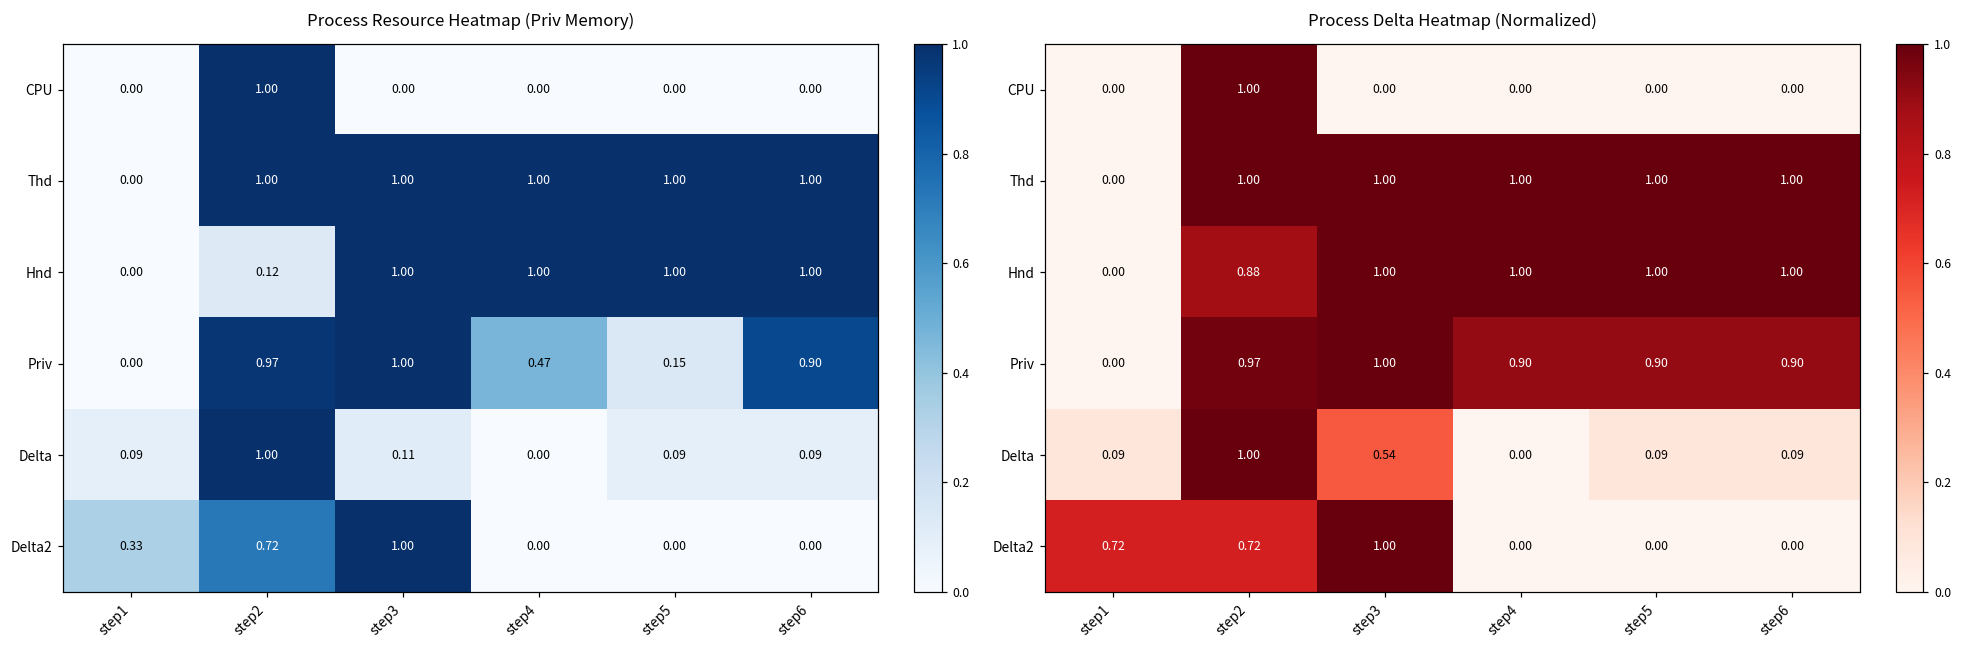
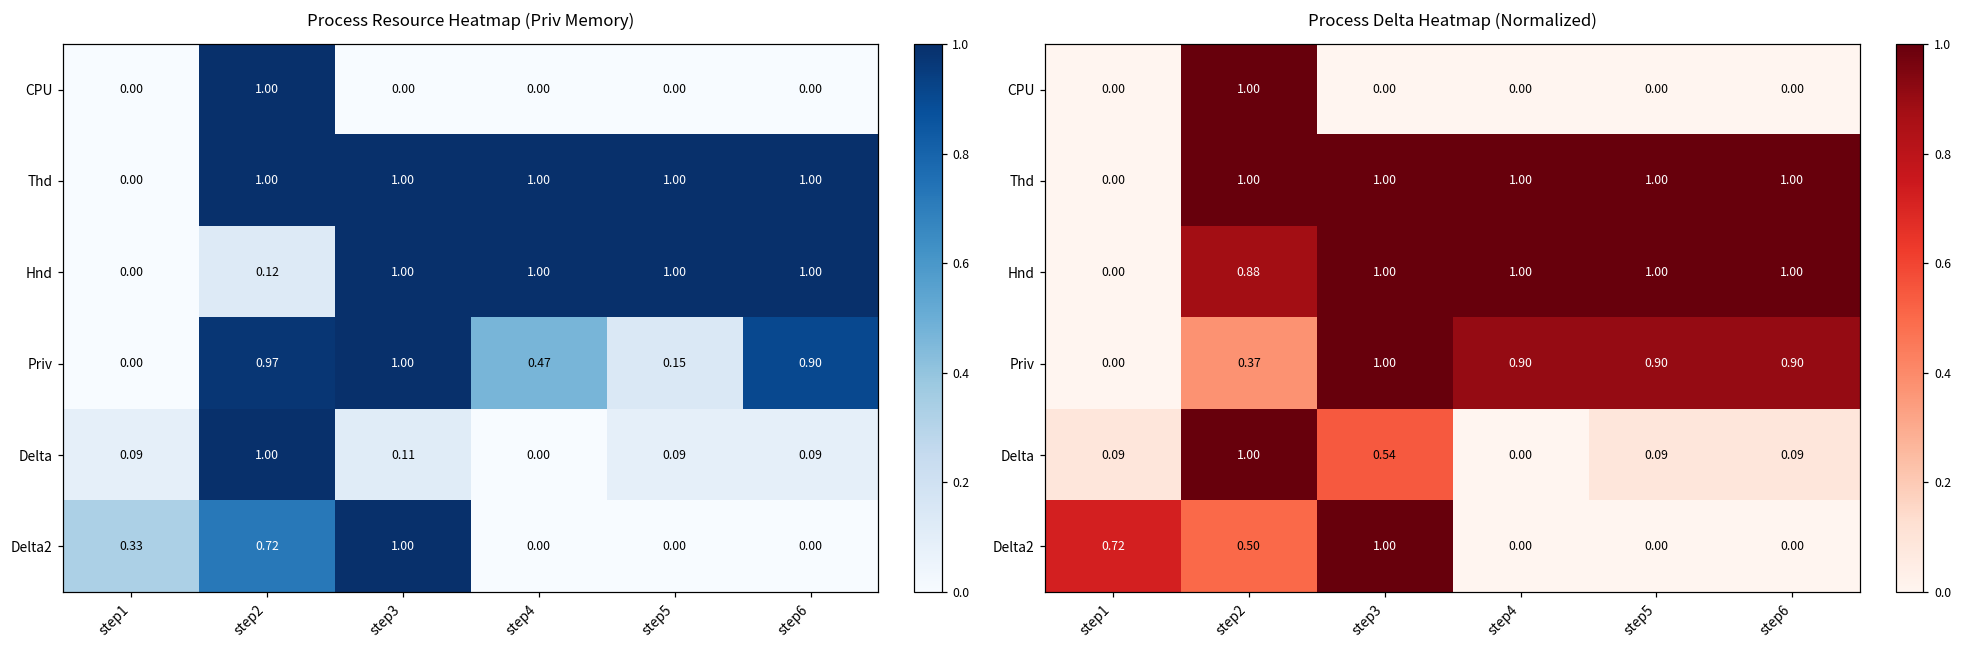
Process Delta Heatmap (Normalized), Priv, step2: 0.97 -> 0.37
Process Delta Heatmap (Normalized), Delta2, step2: 0.72 -> 0.50
